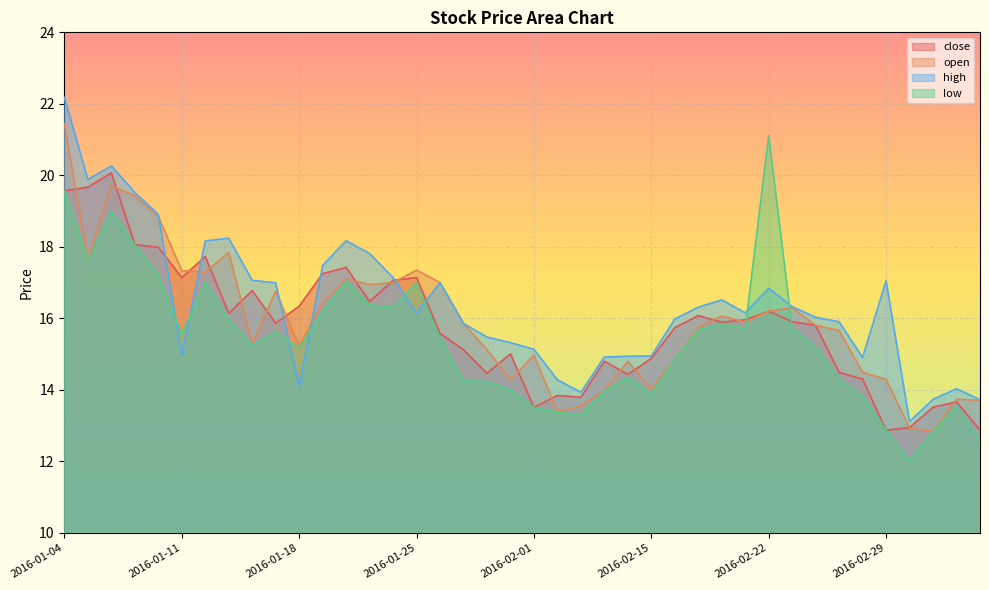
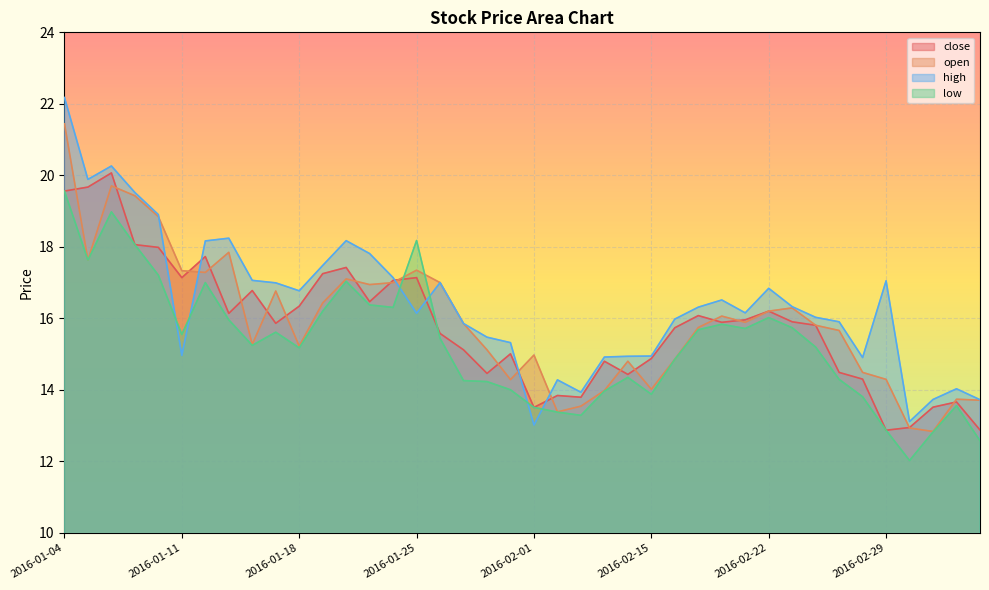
high, 2016-01-18: 14.1 -> 16.8
low, 2016-01-25: 17.0 -> 18.2
high, 2016-02-01: 15.1 -> 13.0
low, 2016-02-22: 21.1 -> 16.0
